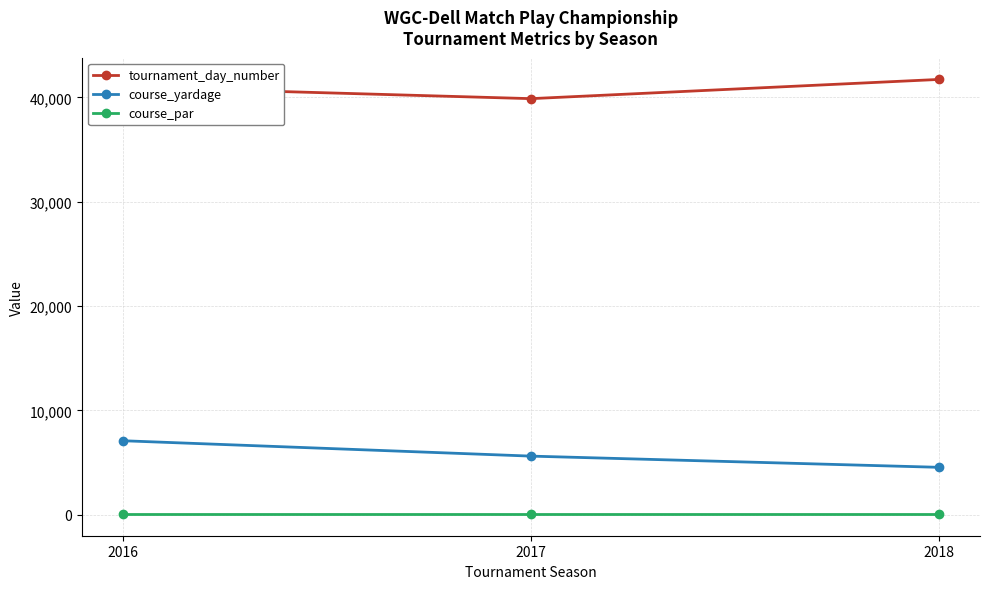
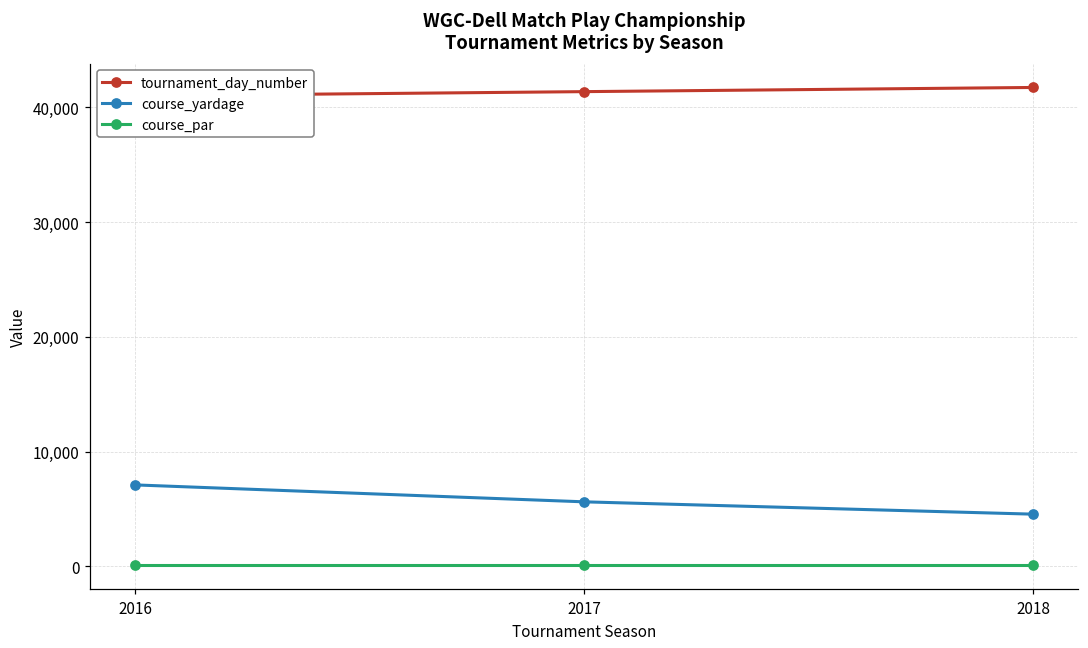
tournament_day_number, 2017: 39,900 -> 41,400
